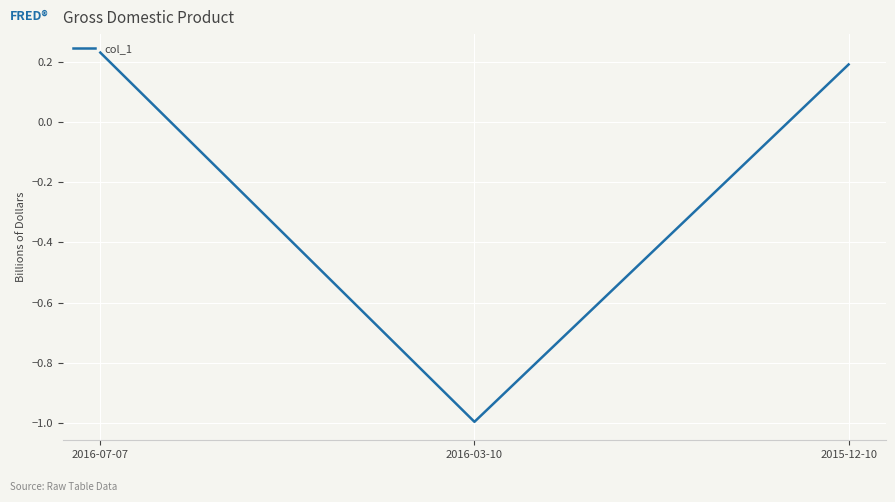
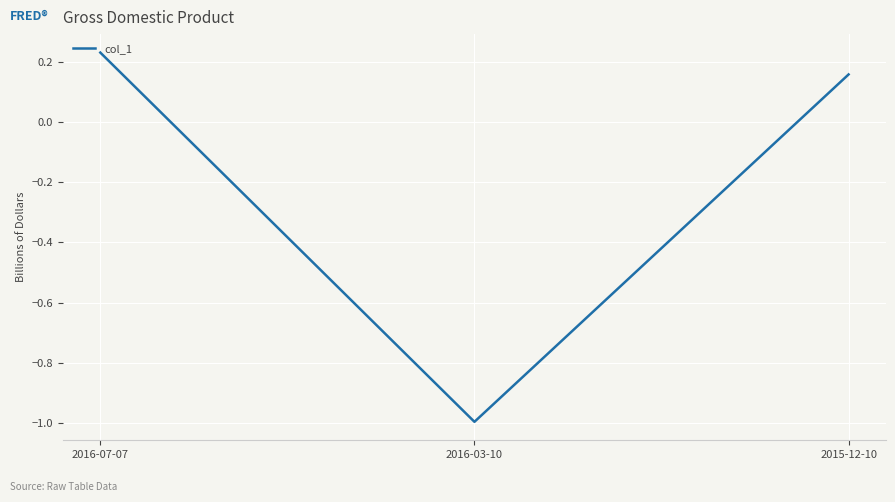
2015-12-10: 0.19 -> 0.16
